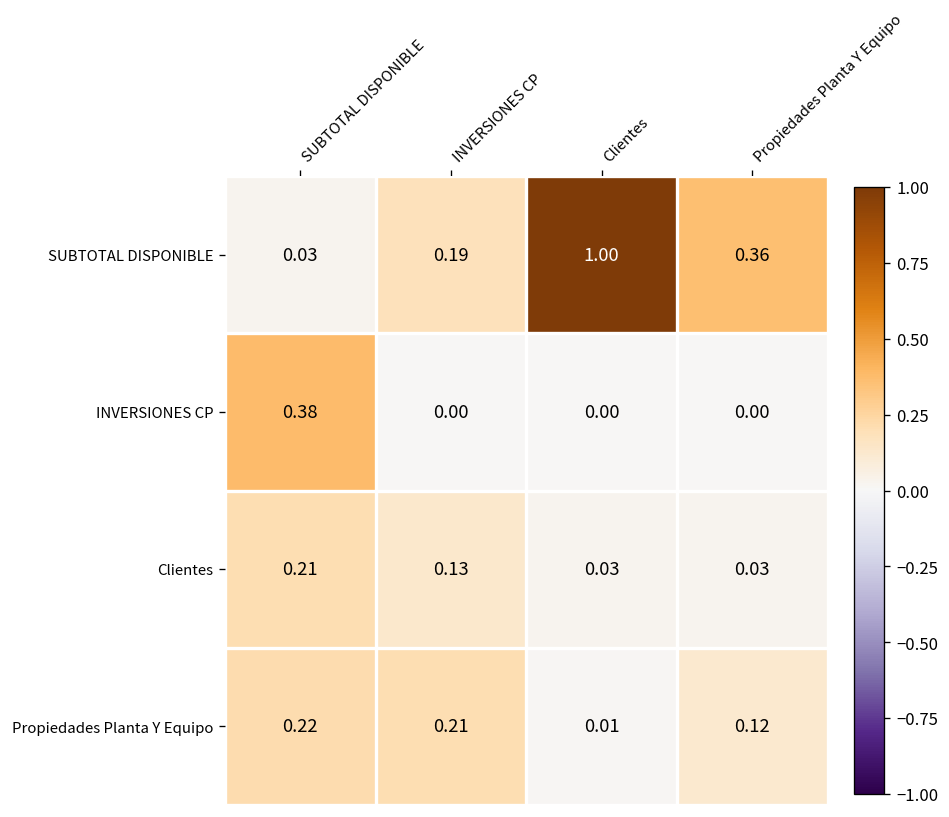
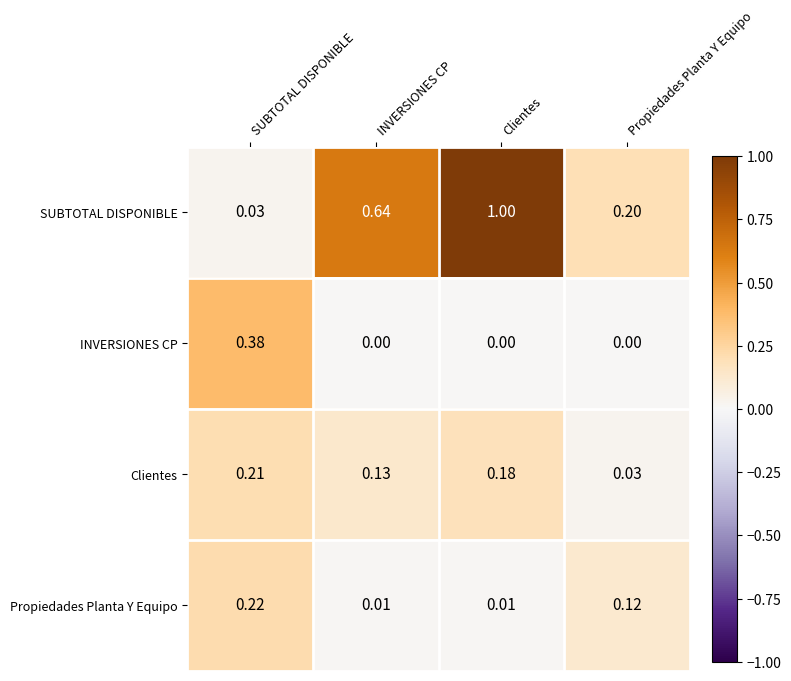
SUBTOTAL DISPONIBLE, INVERSIONES CP: 0.19 -> 0.64
SUBTOTAL DISPONIBLE, Propiedades Planta Y Equipo: 0.36 -> 0.20
Clientes, Clientes: 0.03 -> 0.18
Propiedades Planta Y Equipo, INVERSIONES CP: 0.21 -> 0.01
